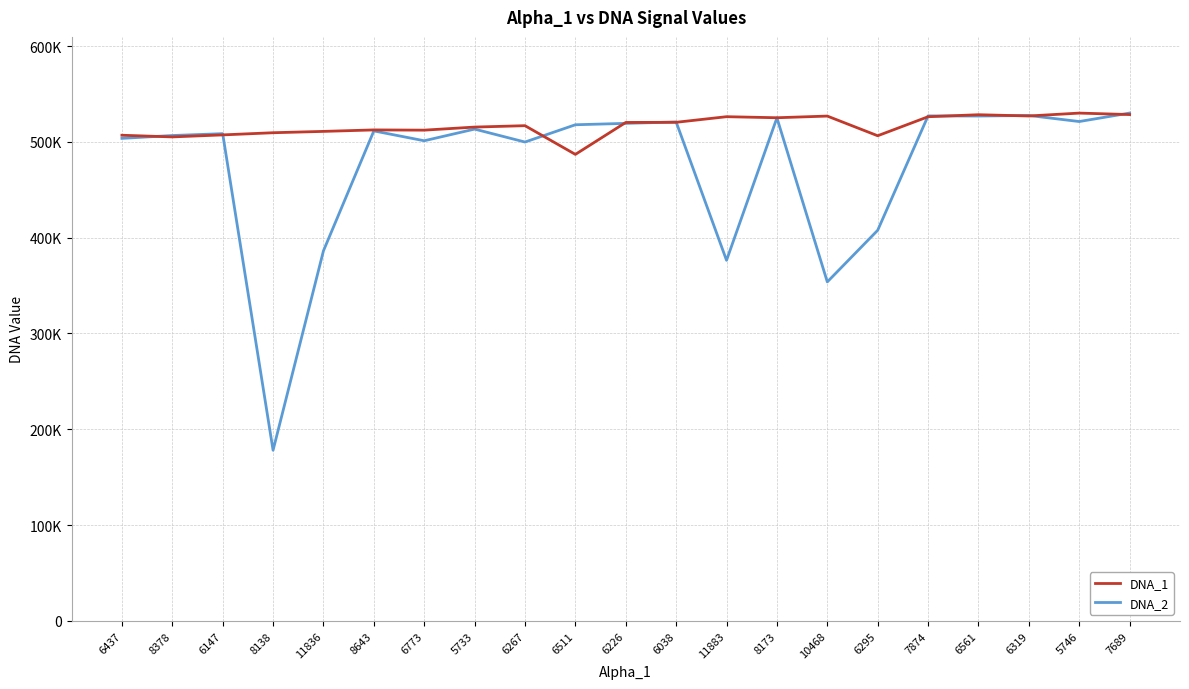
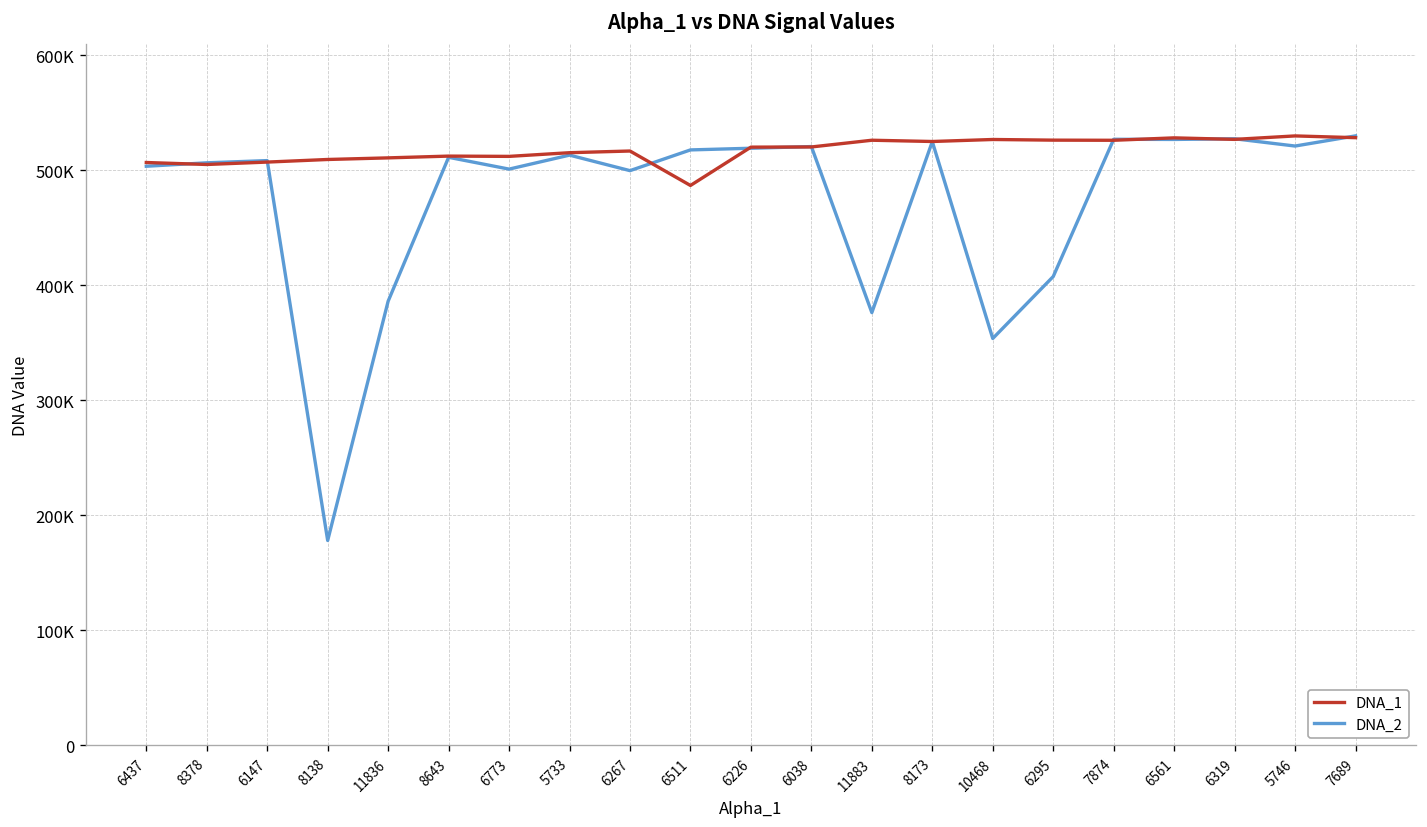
DNA_1, 6295: 510000 -> 530000
